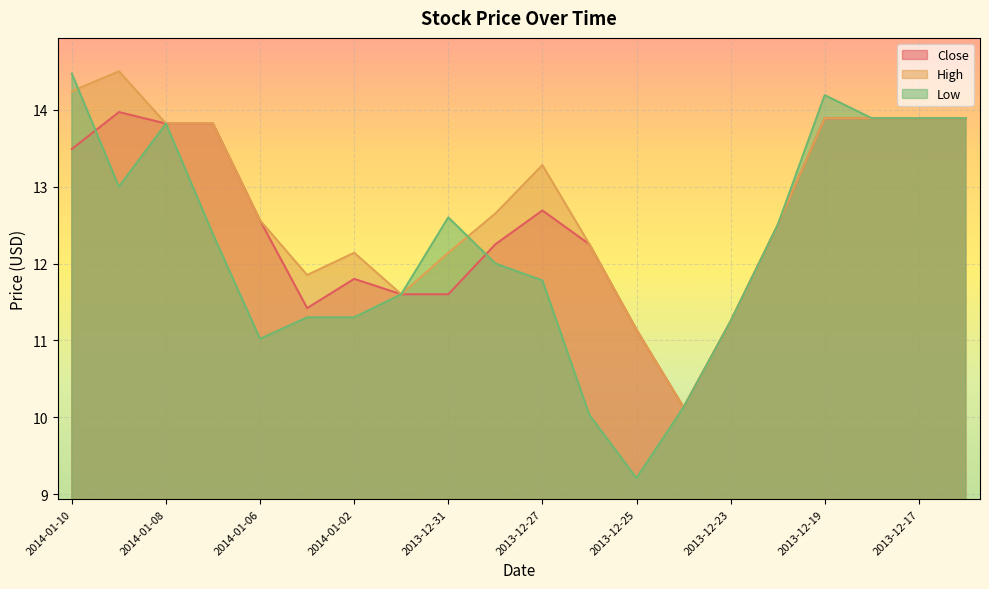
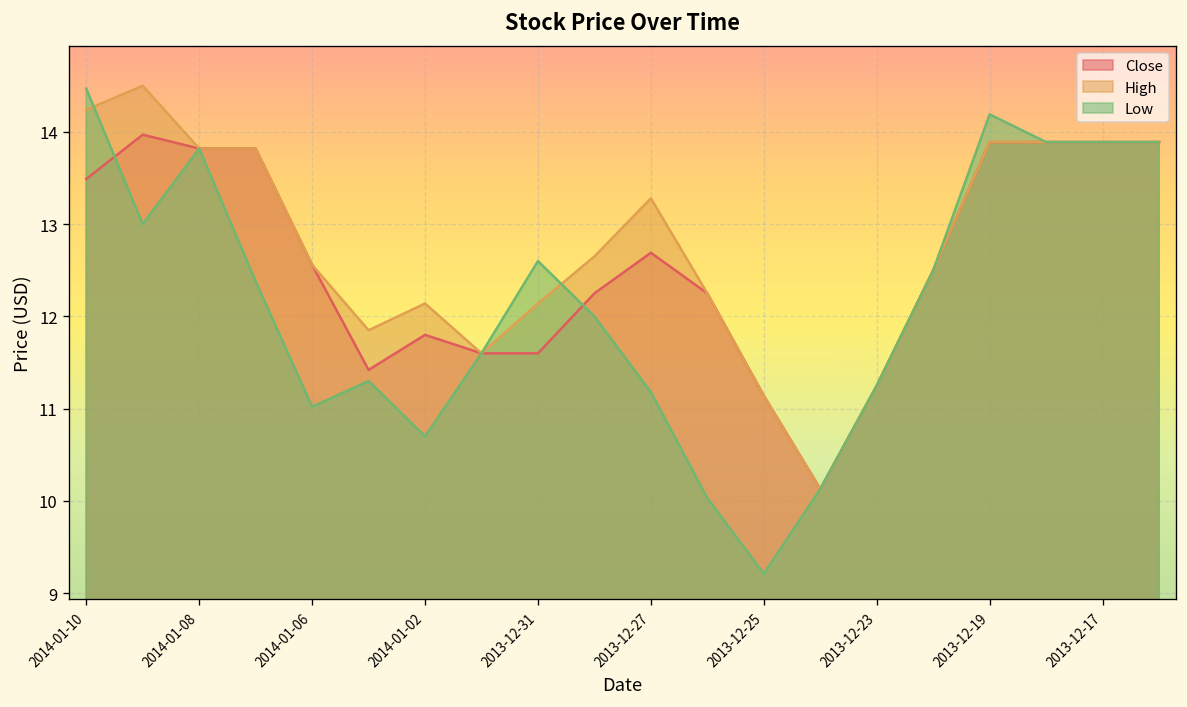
Low, 2014-01-02: 11.3 -> 10.7
Low, 2013-12-27: 11.8 -> 11.2
